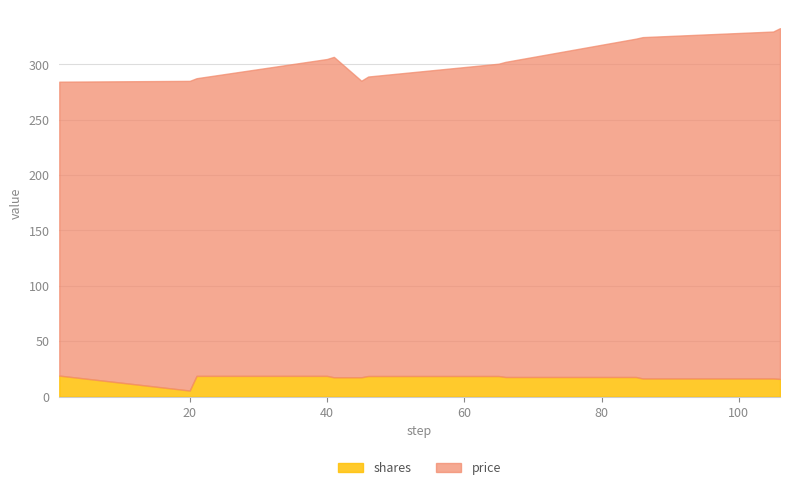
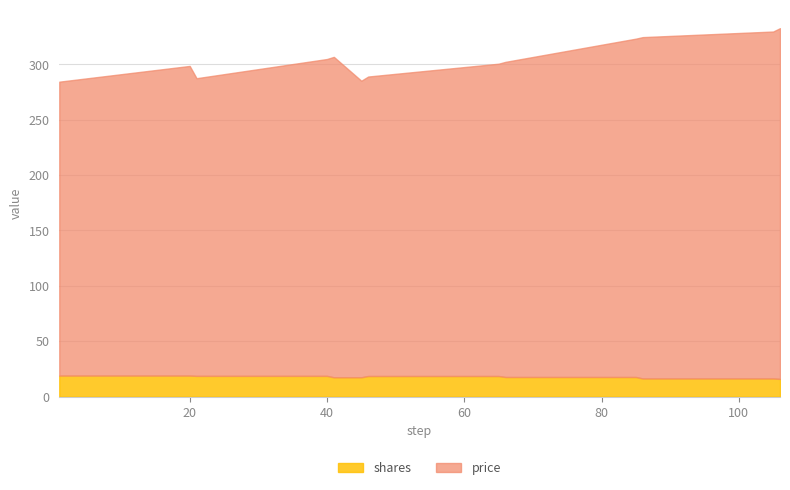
shares, 20: 5 -> 19
